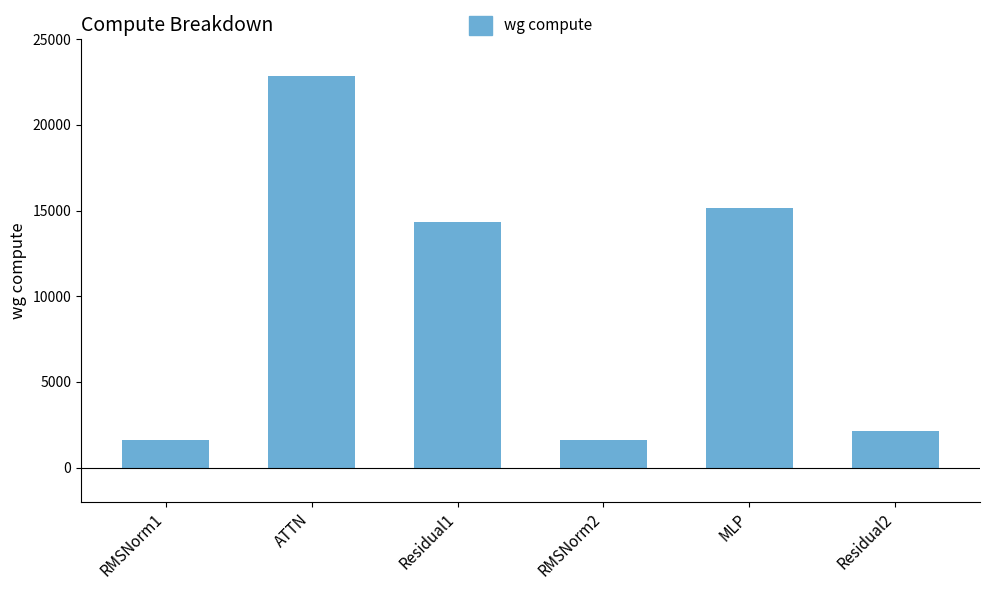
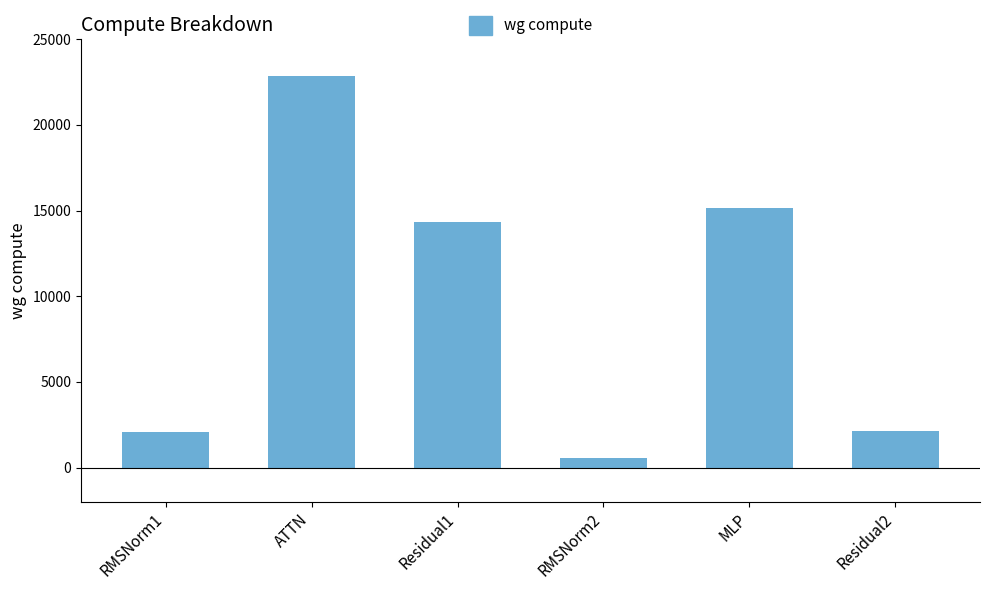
RMSNorm1: 1600 -> 2100
RMSNorm2: 1600 -> 600
